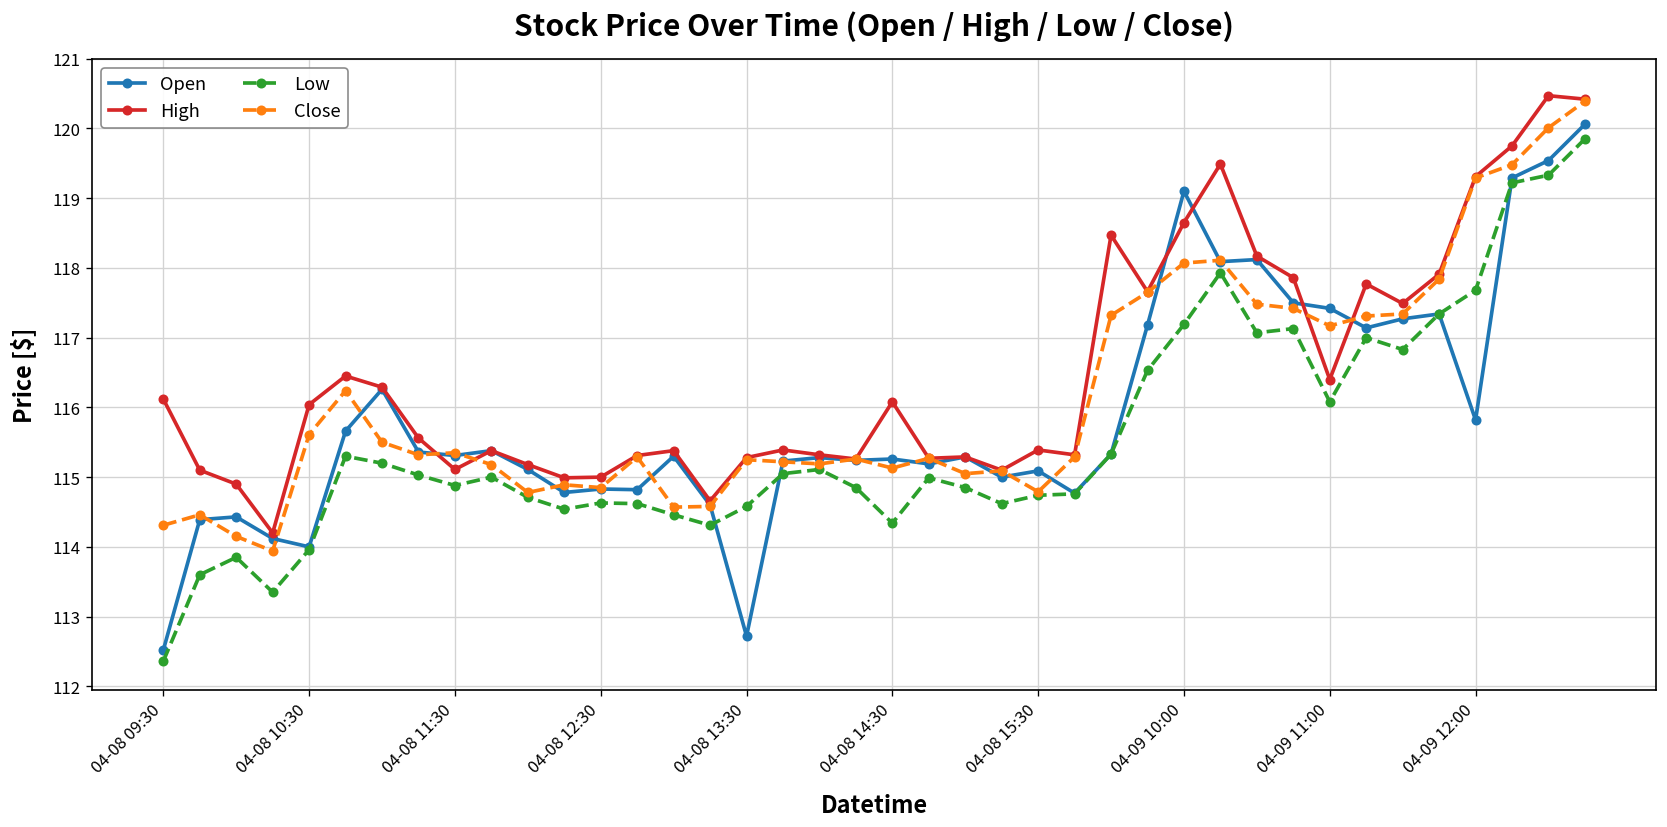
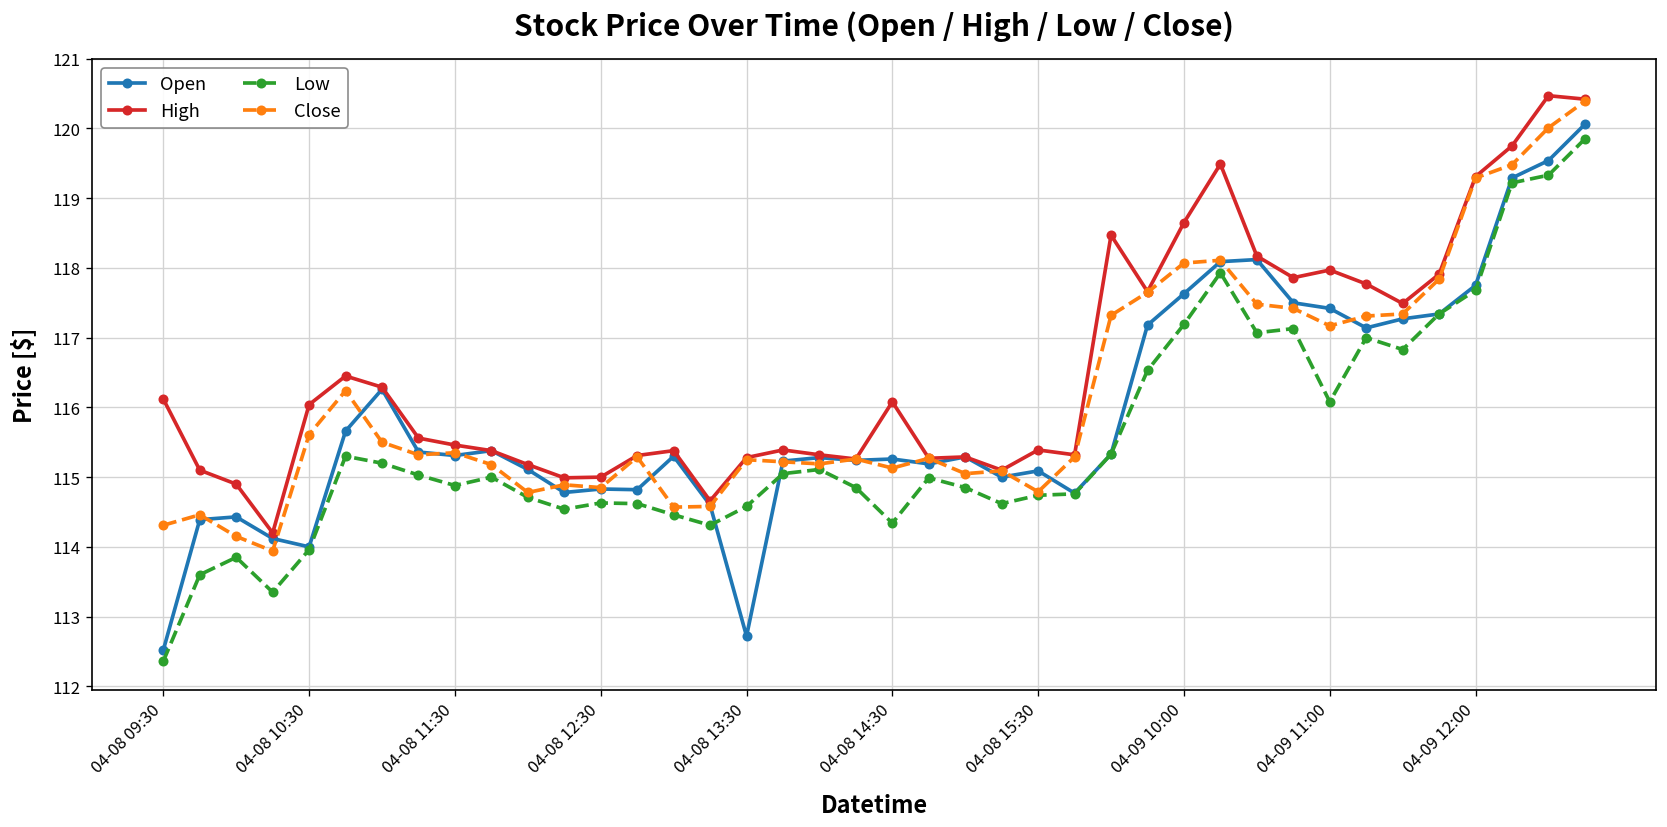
High, 04-08 11:30: 115.1 -> 115.5
Open, 04-09 10:00: 119.1 -> 117.6
High, 04-09 11:00: 116.4 -> 118.0
Open, 04-09 12:00: 115.8 -> 117.8
